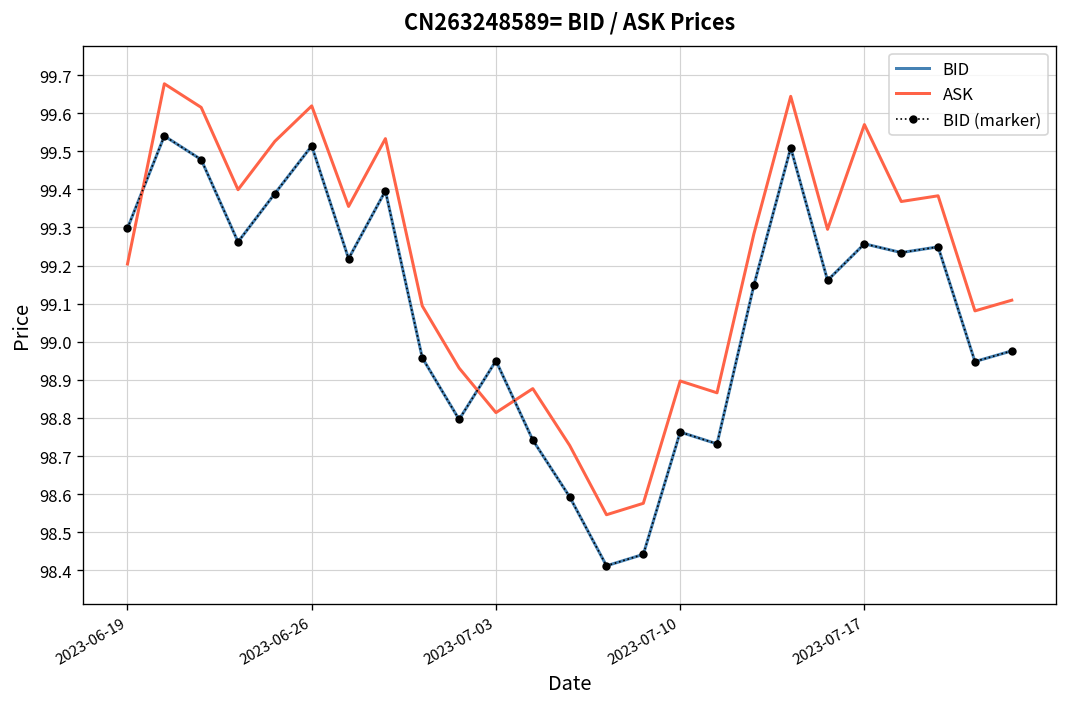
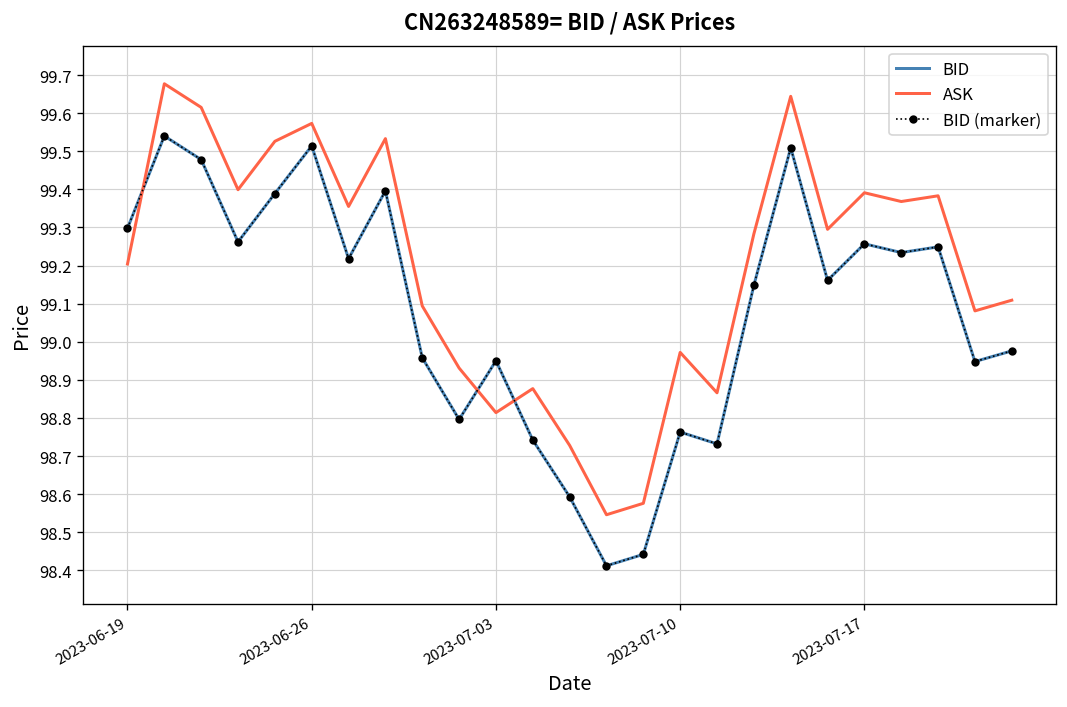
ASK, 2023-06-26: 99.62 -> 99.57
ASK, 2023-07-10: 98.90 -> 98.97
ASK, 2023-07-17: 99.57 -> 99.39
